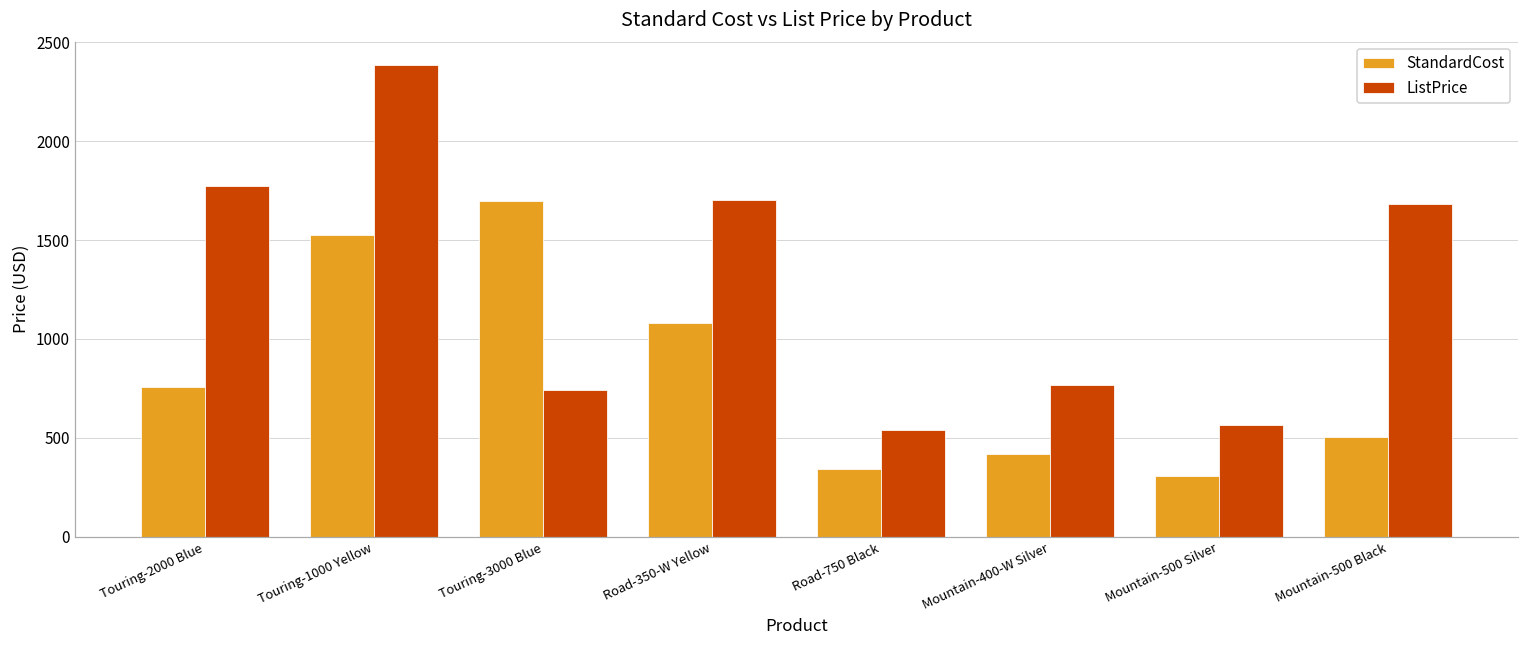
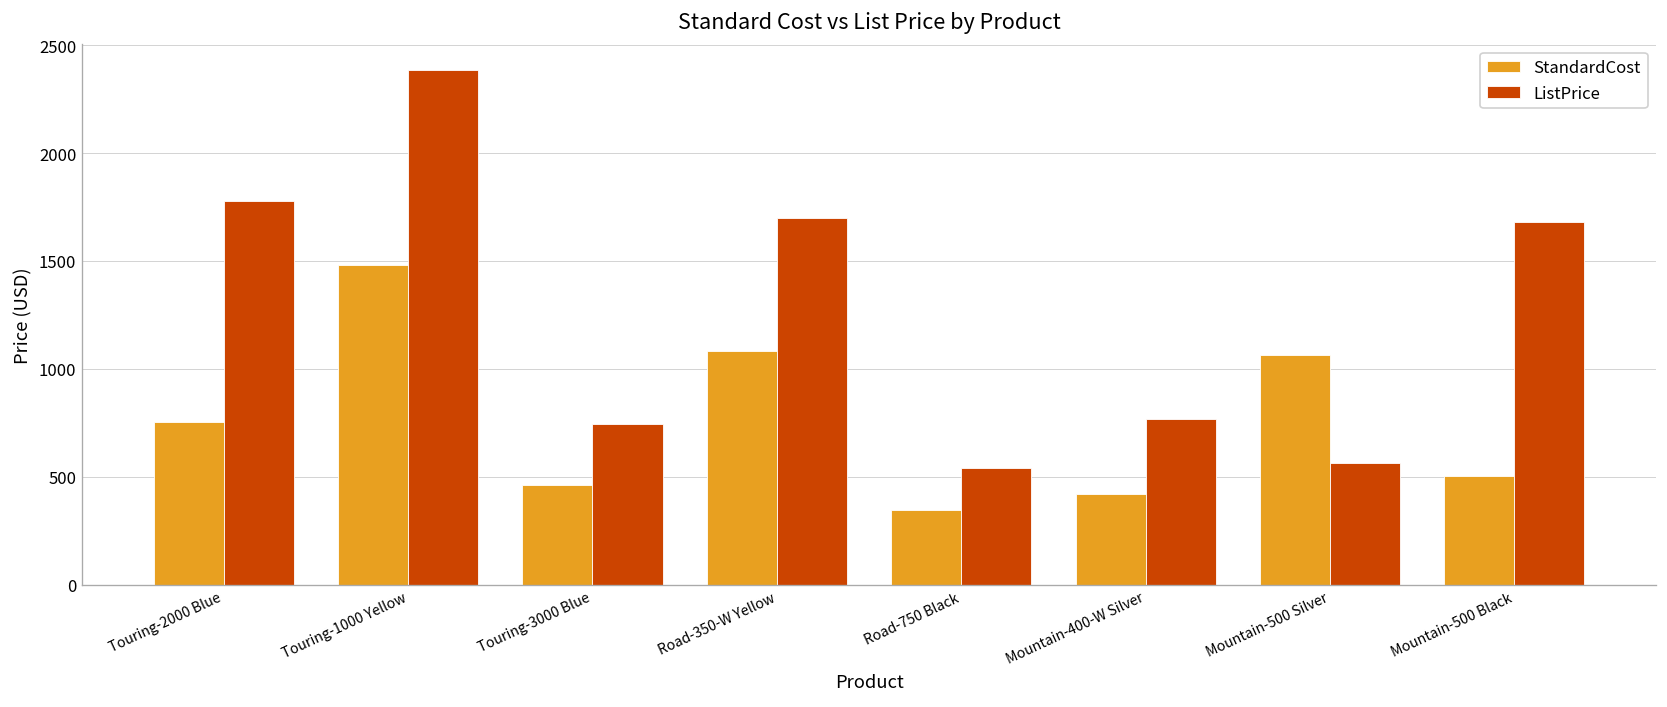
StandardCost, Touring-1000 Yellow: 1530 -> 1480
StandardCost, Touring-3000 Blue: 1700 -> 460
StandardCost, Mountain-500 Silver: 310 -> 1060
